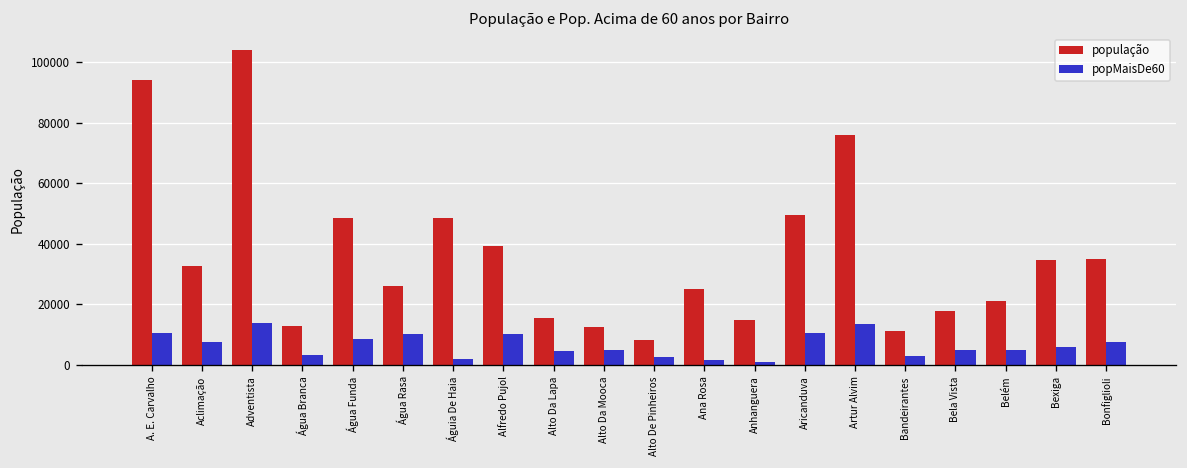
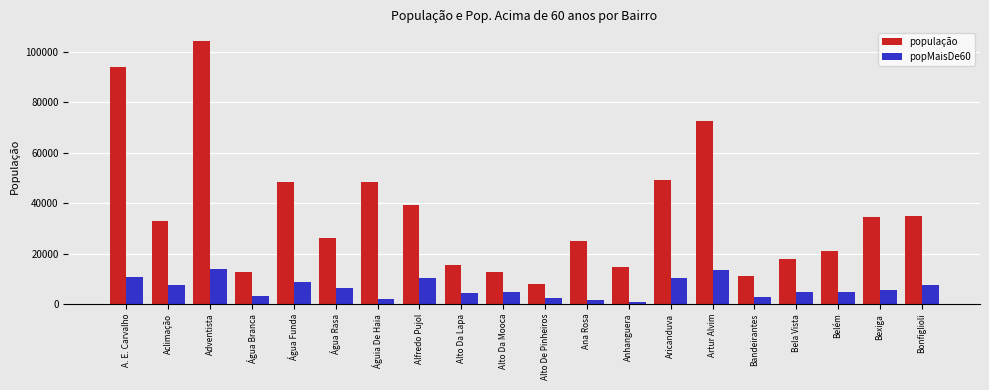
popMaisDe60, Água Rasa: 10000 -> 6000
população, Artur Alvim: 76000 -> 72000
